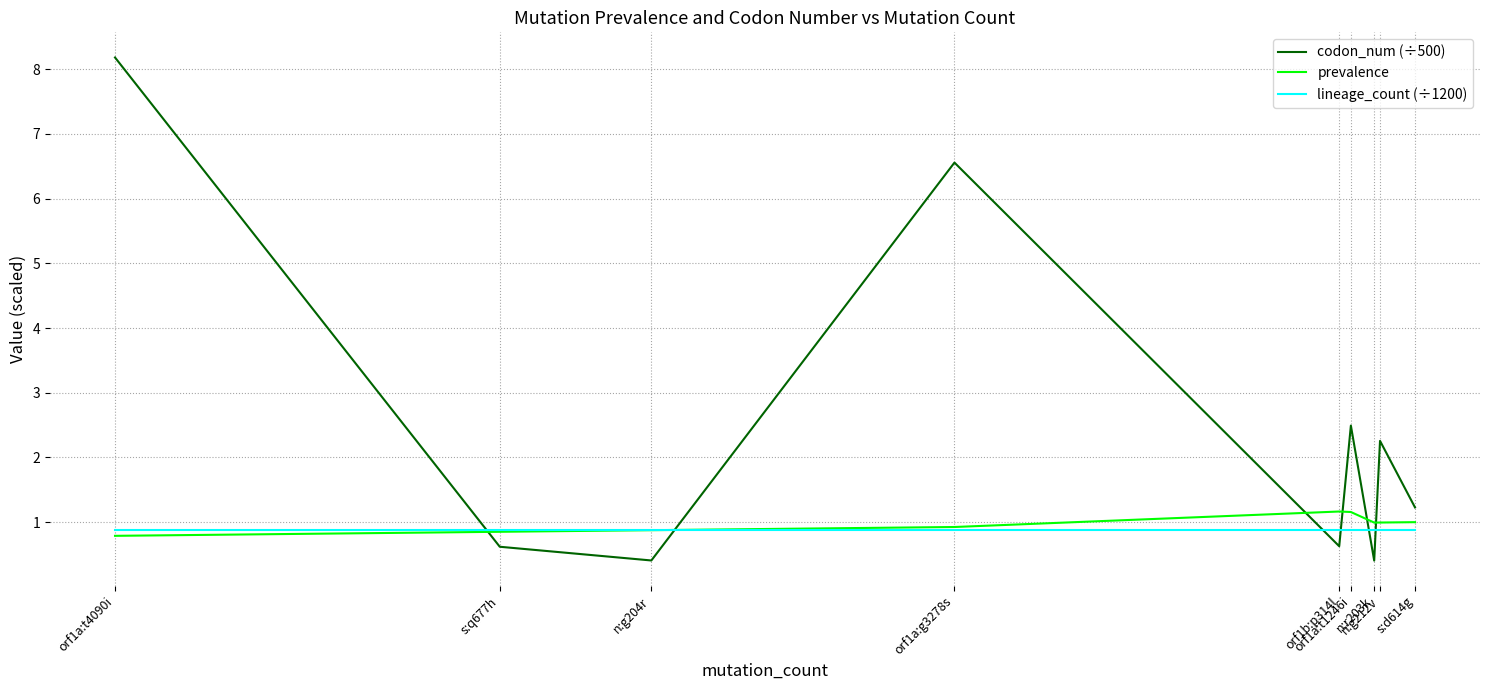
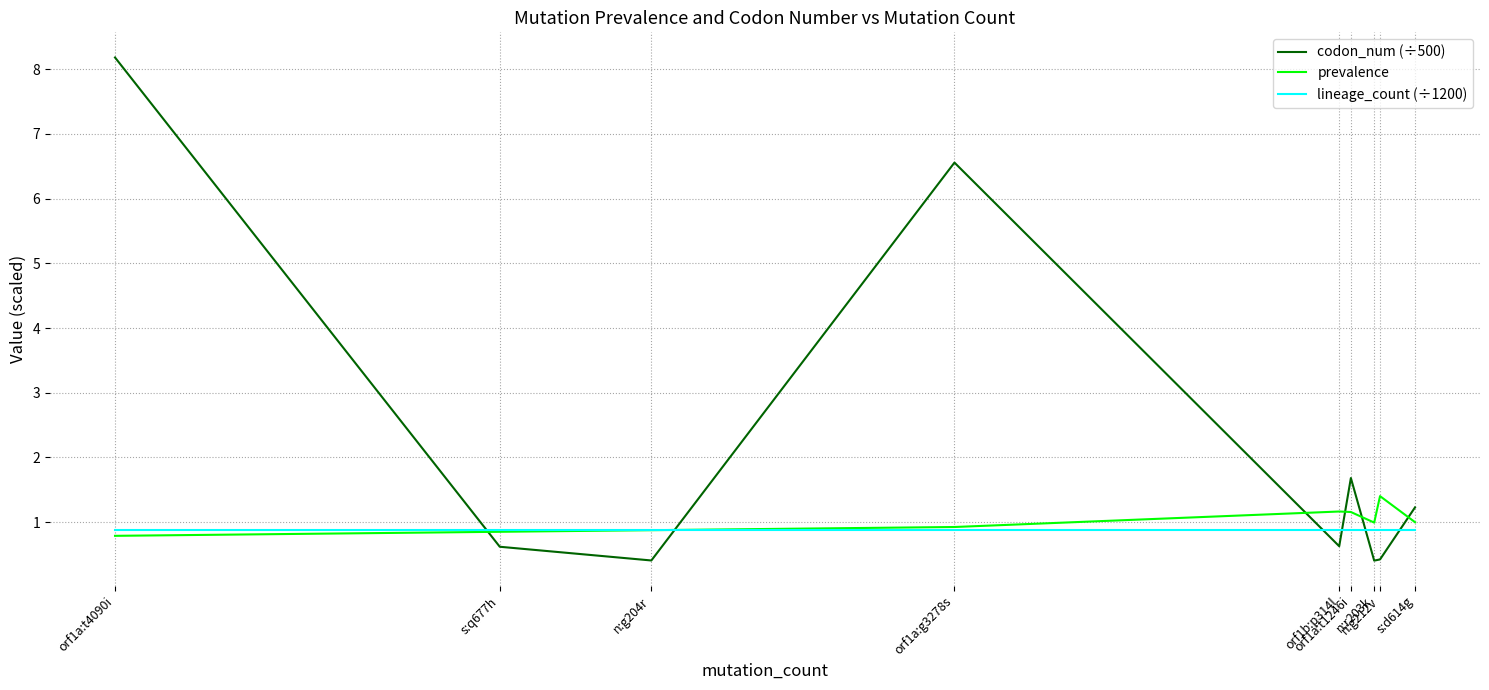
codon_num (÷500), orf1a:t1246i: 2.5 -> 1.7
codon_num (÷500), n:g212v: 2.3 -> 0.4
prevalence, n:g212v: 1.0 -> 1.4
